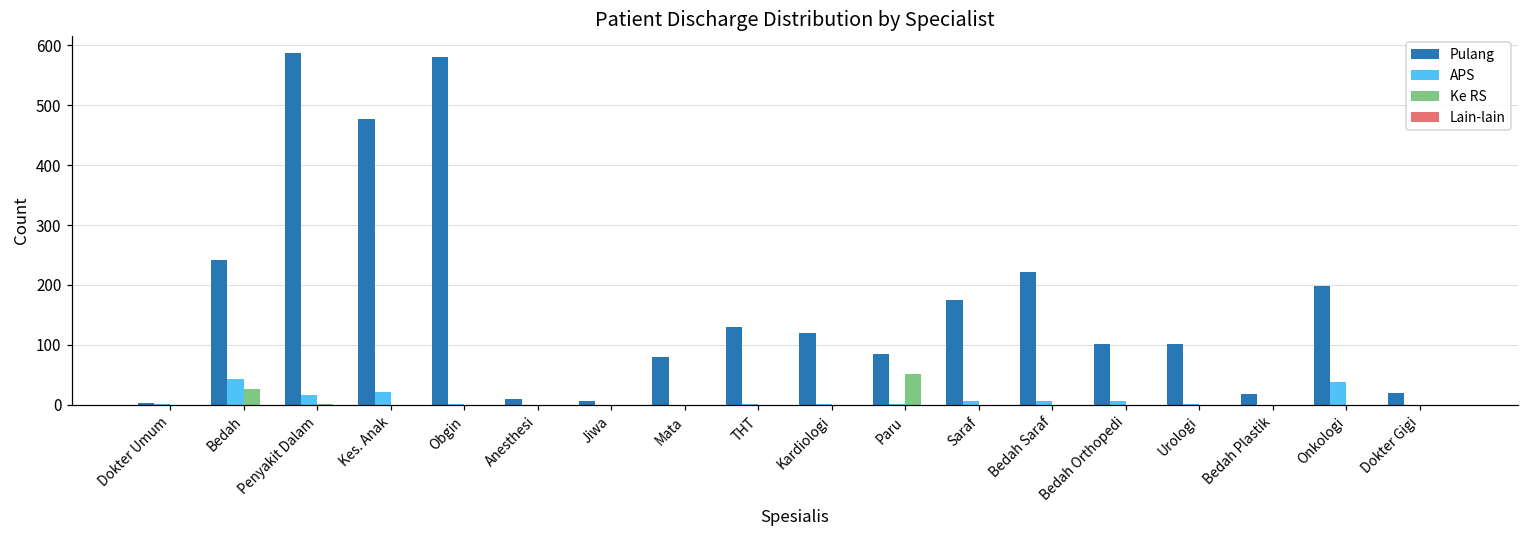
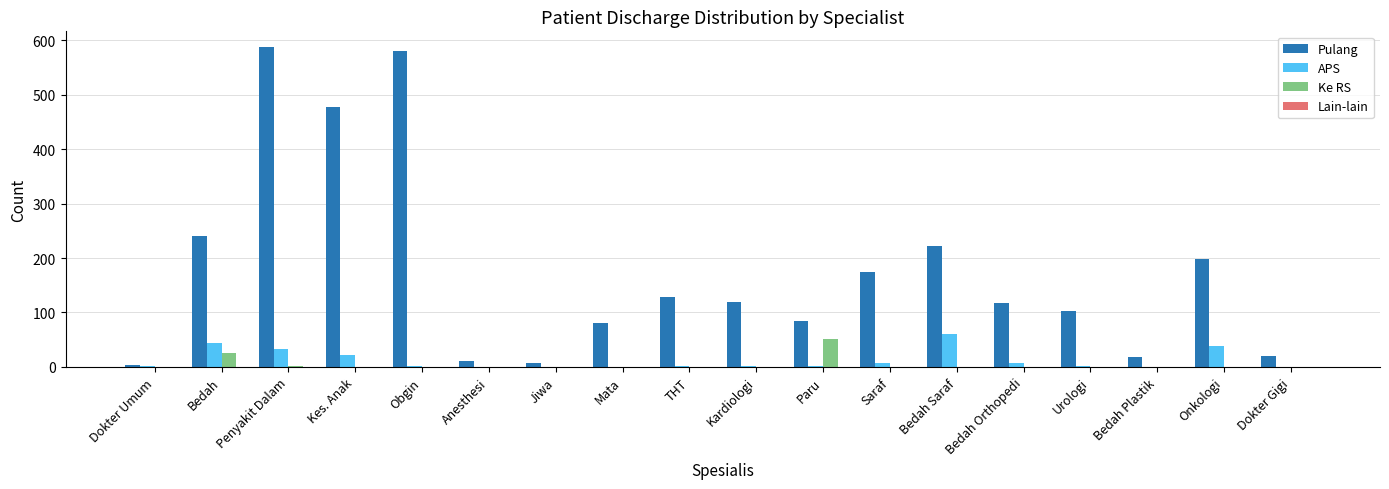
APS, Penyakit Dalam: 20 -> 30
APS, Bedah Saraf: 10 -> 60
Pulang, Bedah Orthopedi: 100 -> 120
